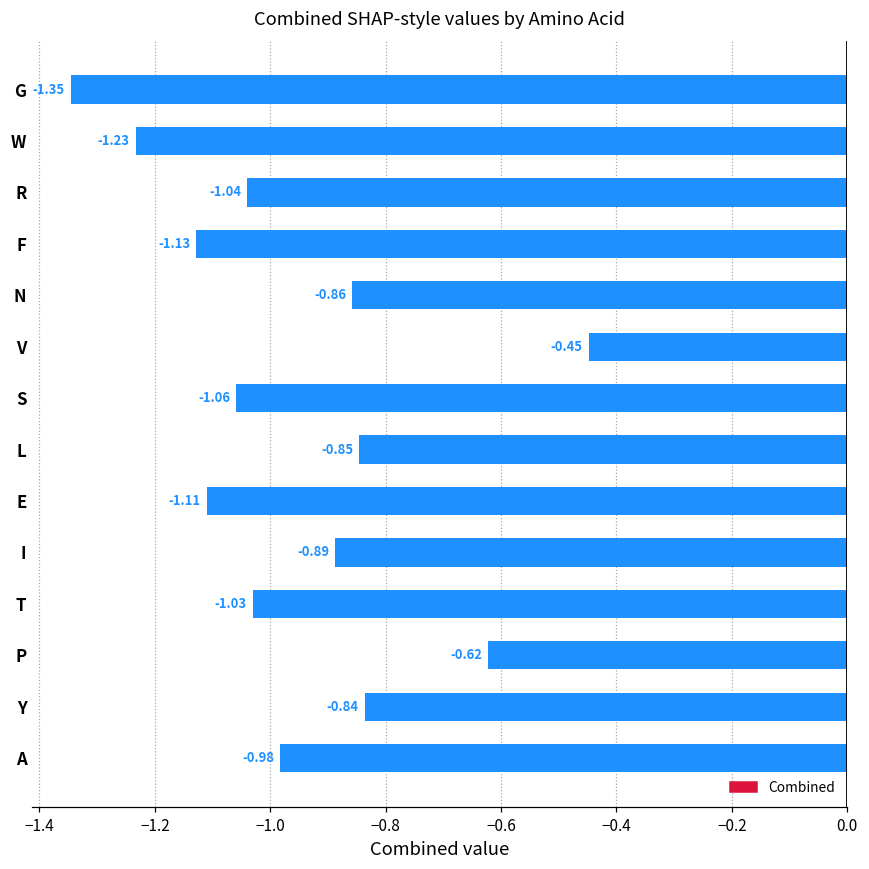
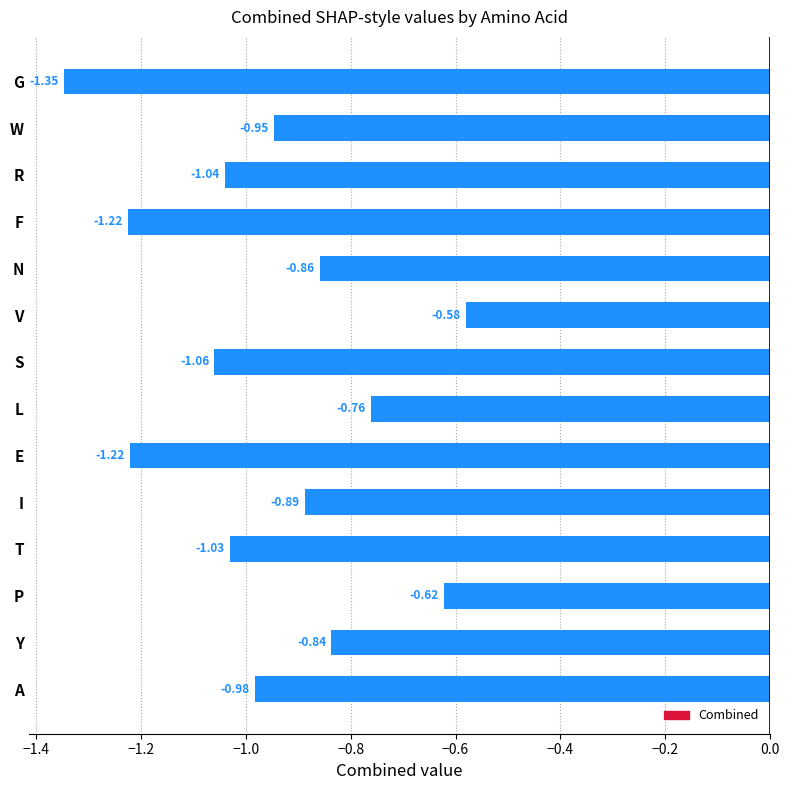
W: -1.23 -> -0.95
F: -1.13 -> -1.22
V: -0.45 -> -0.58
L: -0.85 -> -0.76
E: -1.11 -> -1.22
